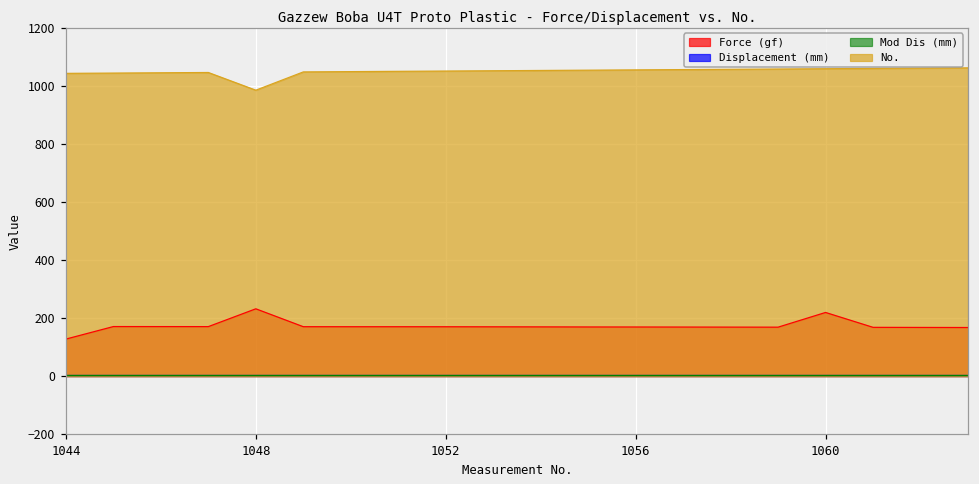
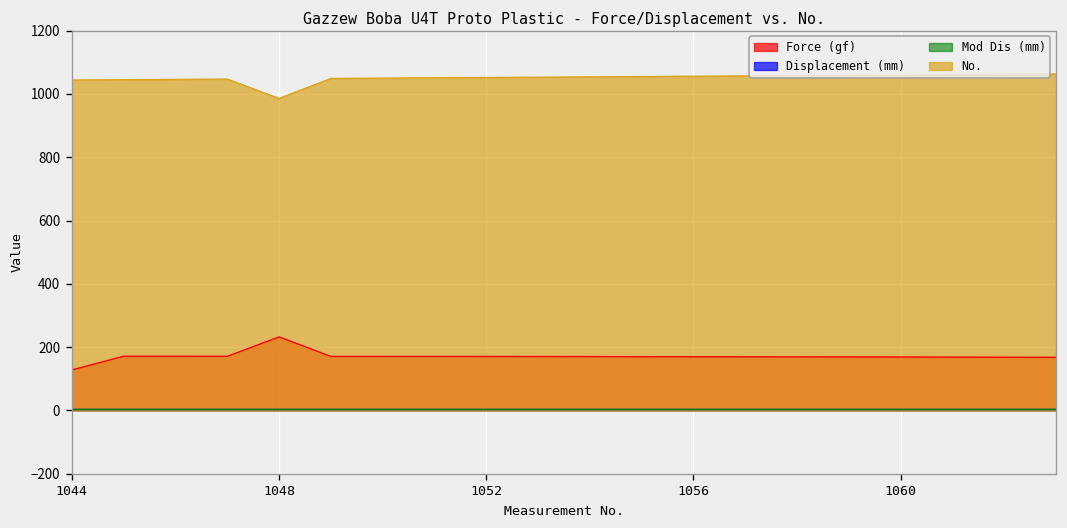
Force (gf), 1060: 220 -> 170
